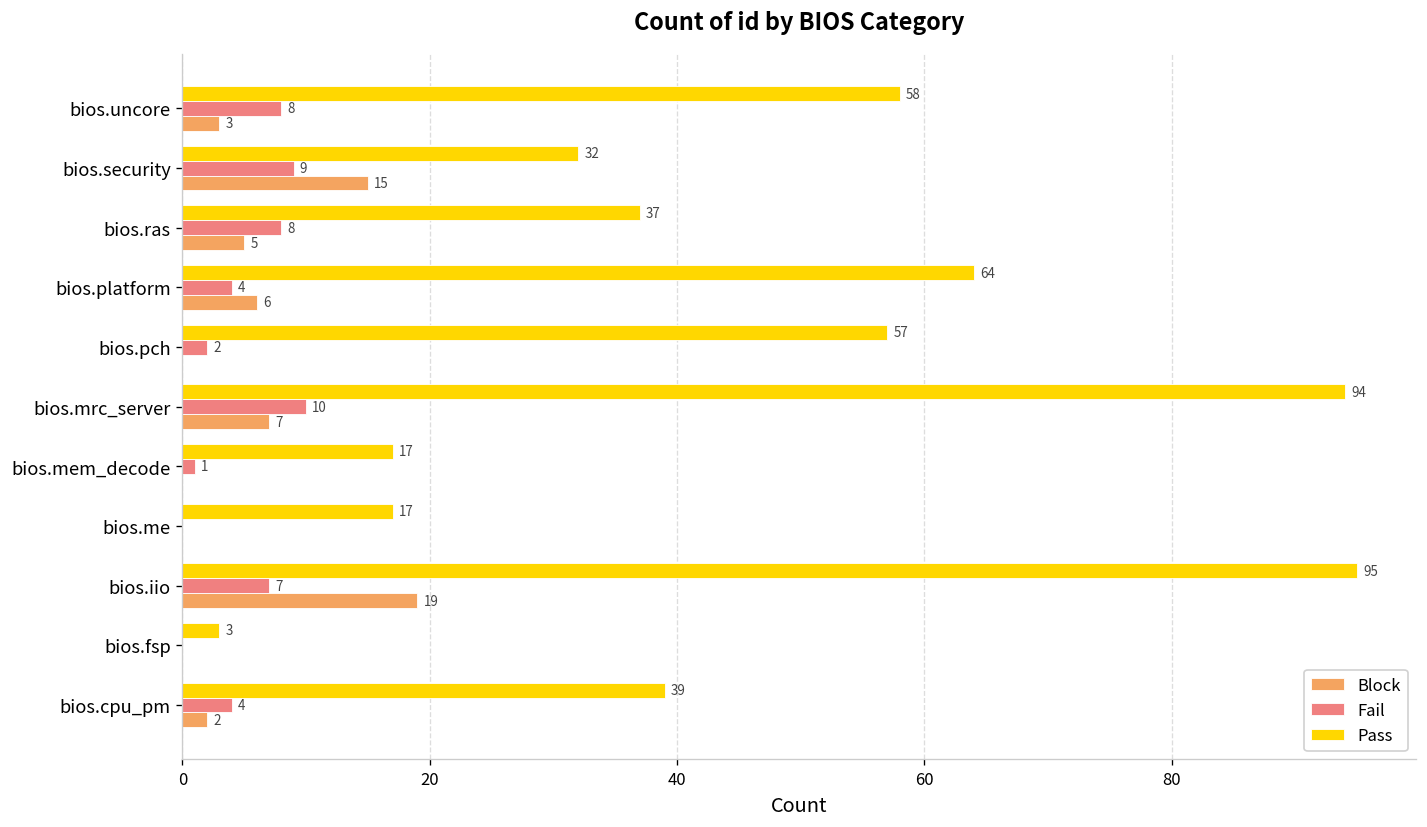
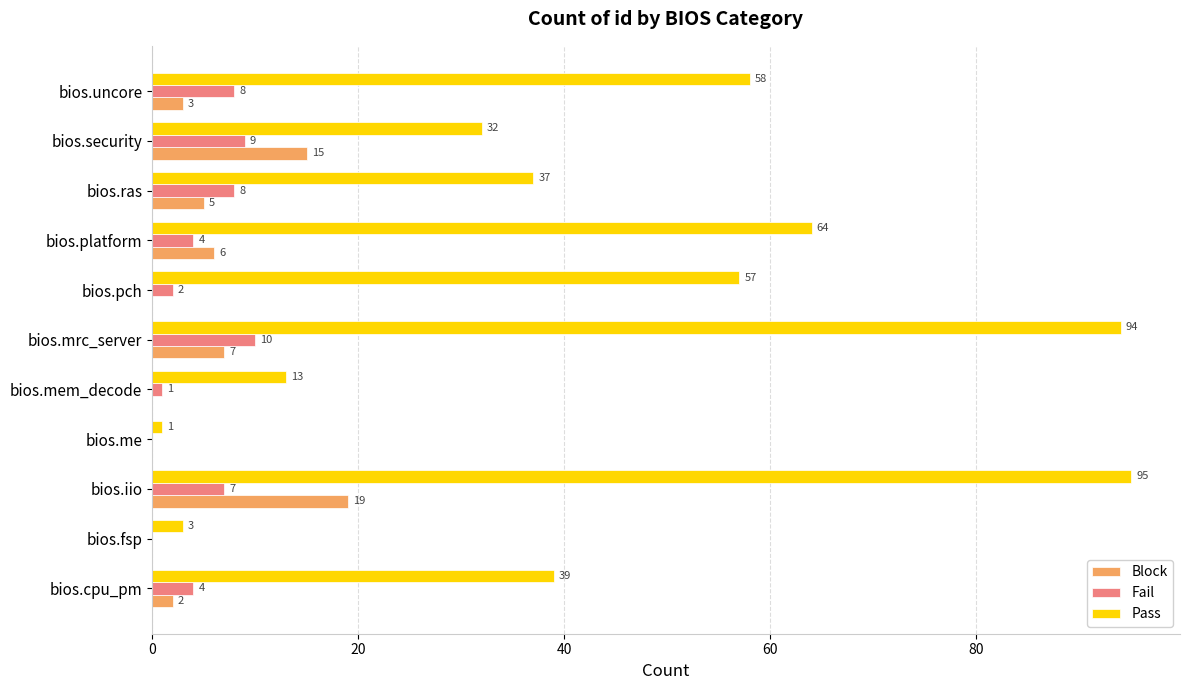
Pass, bios.mem_decode: 17 -> 13
Pass, bios.me: 17 -> 1
